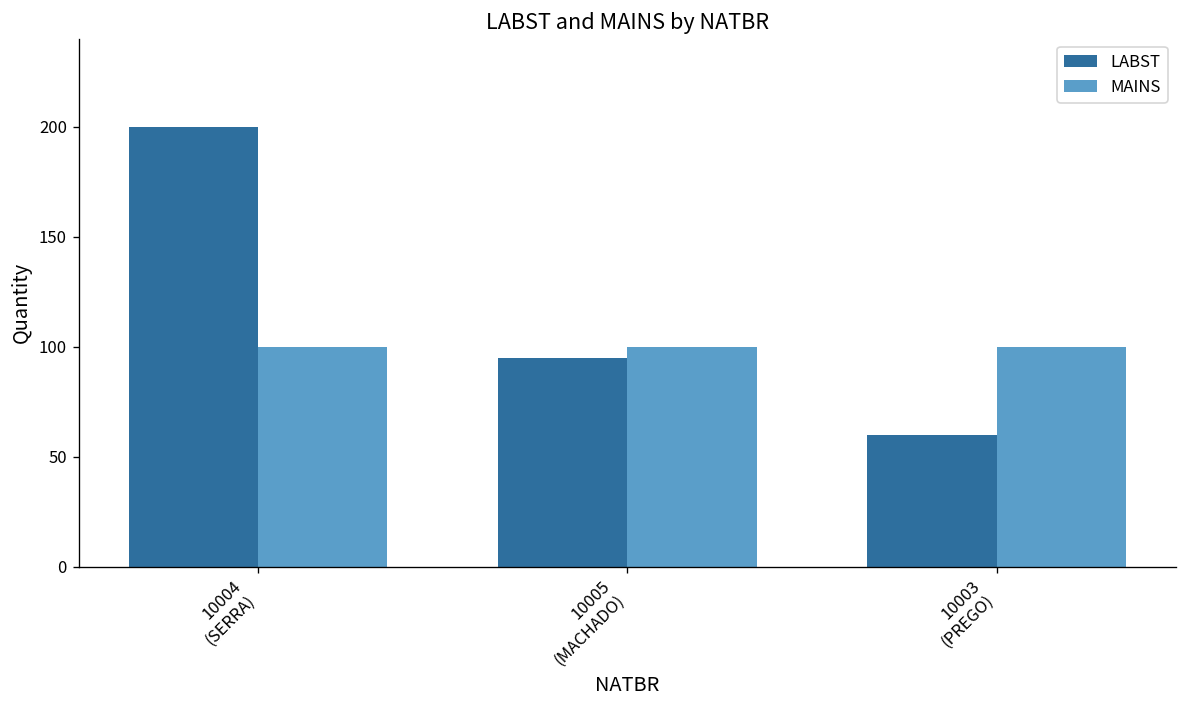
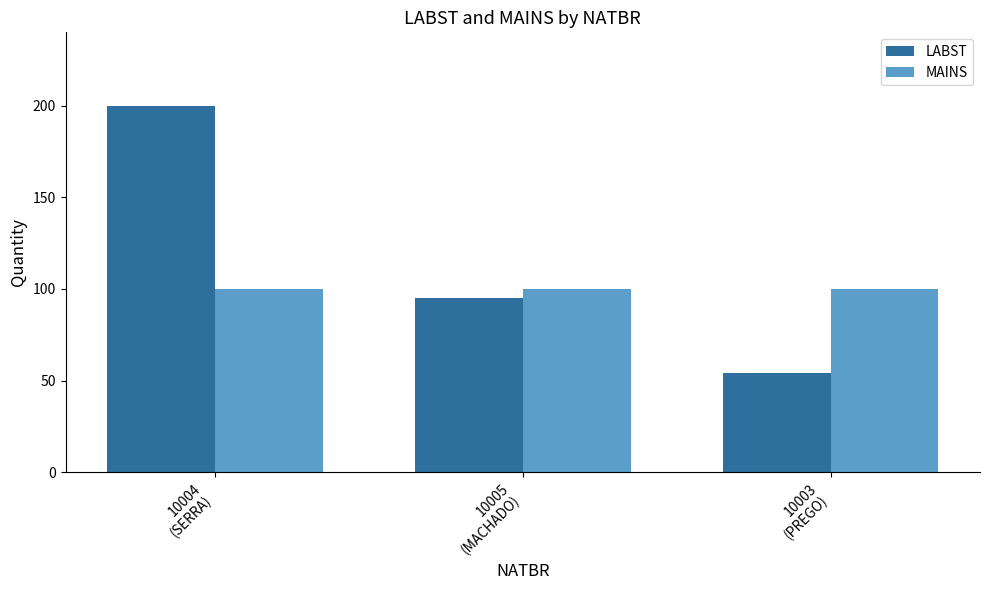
LABST, 10003 (PREGO): 60 -> 54
